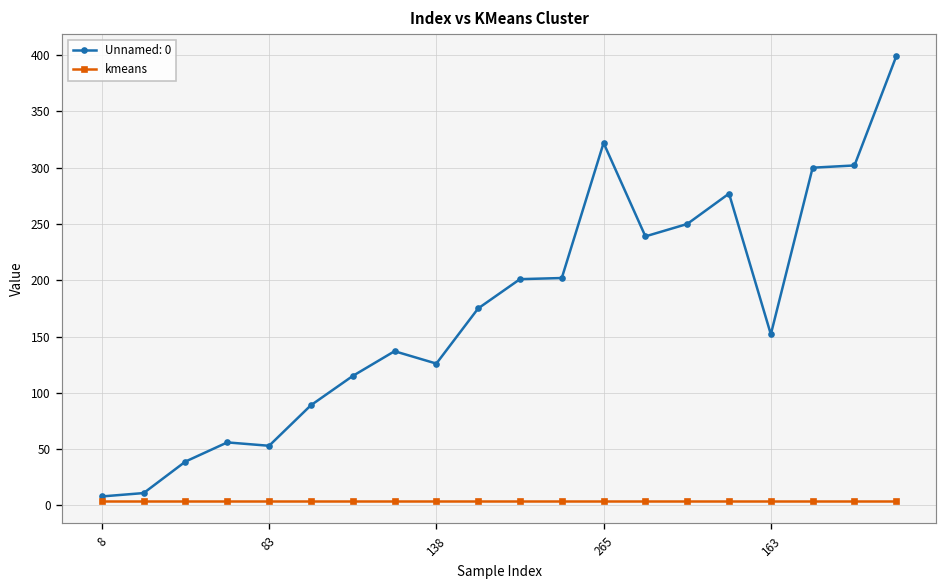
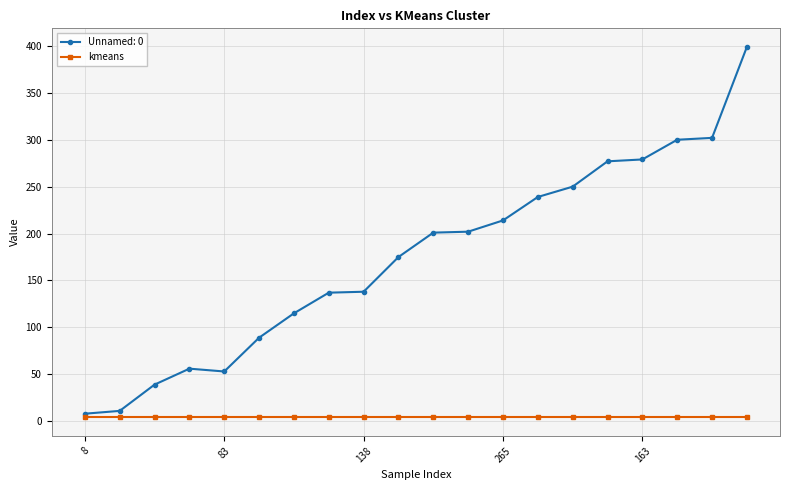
Unnamed: 0, 138: 130 -> 140
Unnamed: 0, 265: 320 -> 210
Unnamed: 0, 163: 150 -> 280
